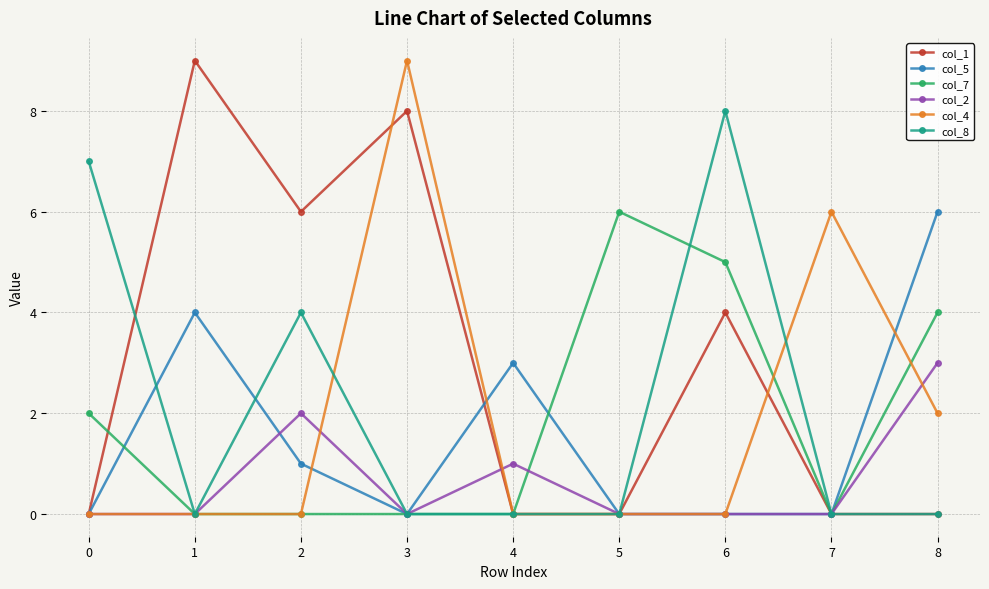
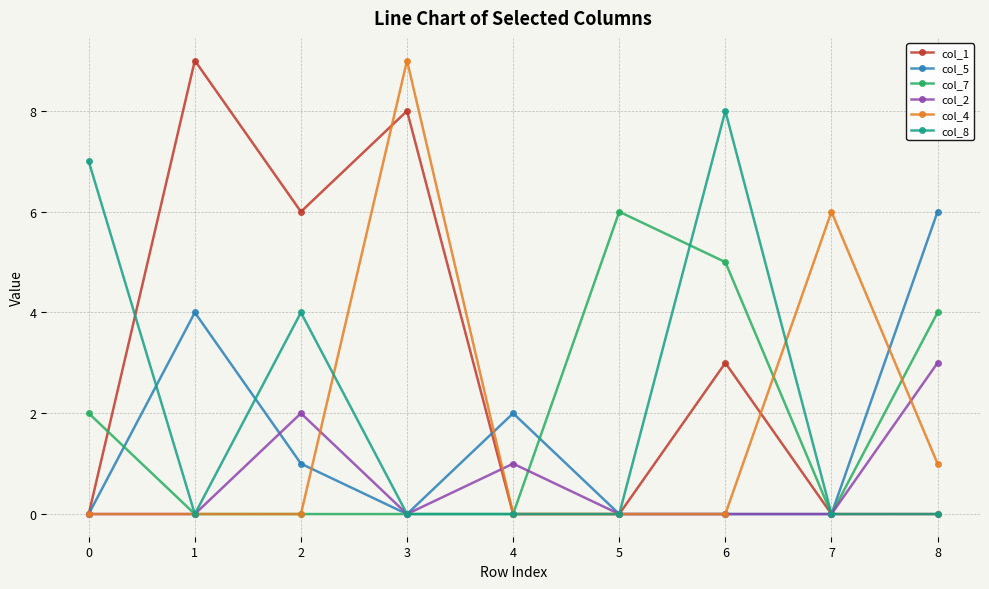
col_5, 4: 3 -> 2
col_1, 6: 4 -> 3
col_4, 8: 2 -> 1
